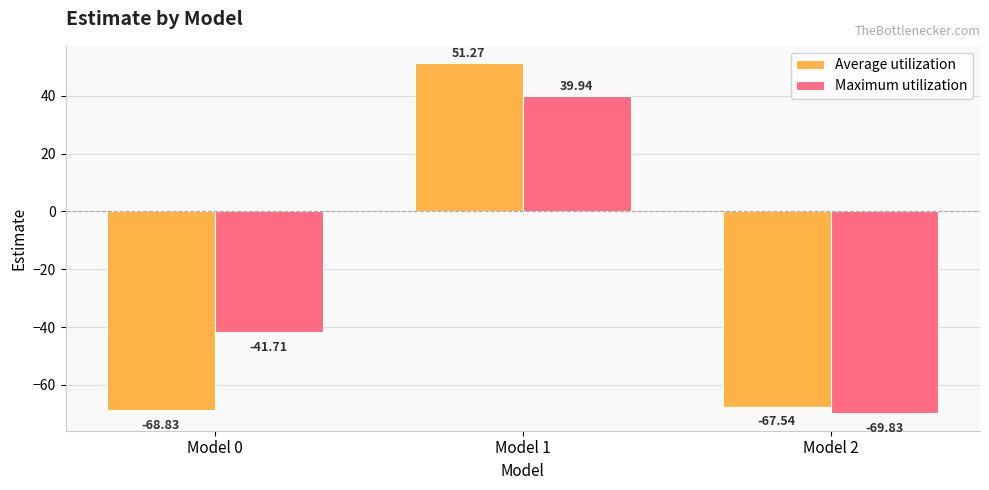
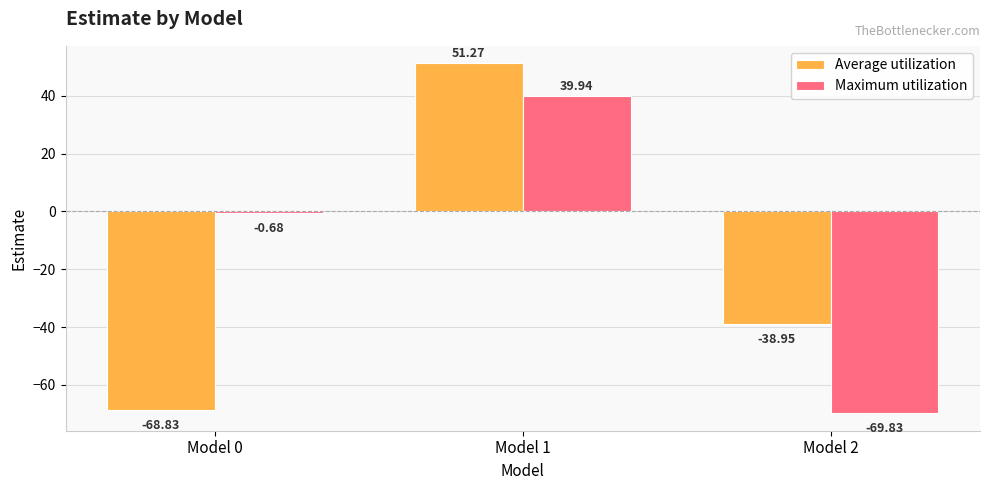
Maximum utilization, Model 0: -41.71 -> -0.68
Average utilization, Model 2: -67.54 -> -38.95
